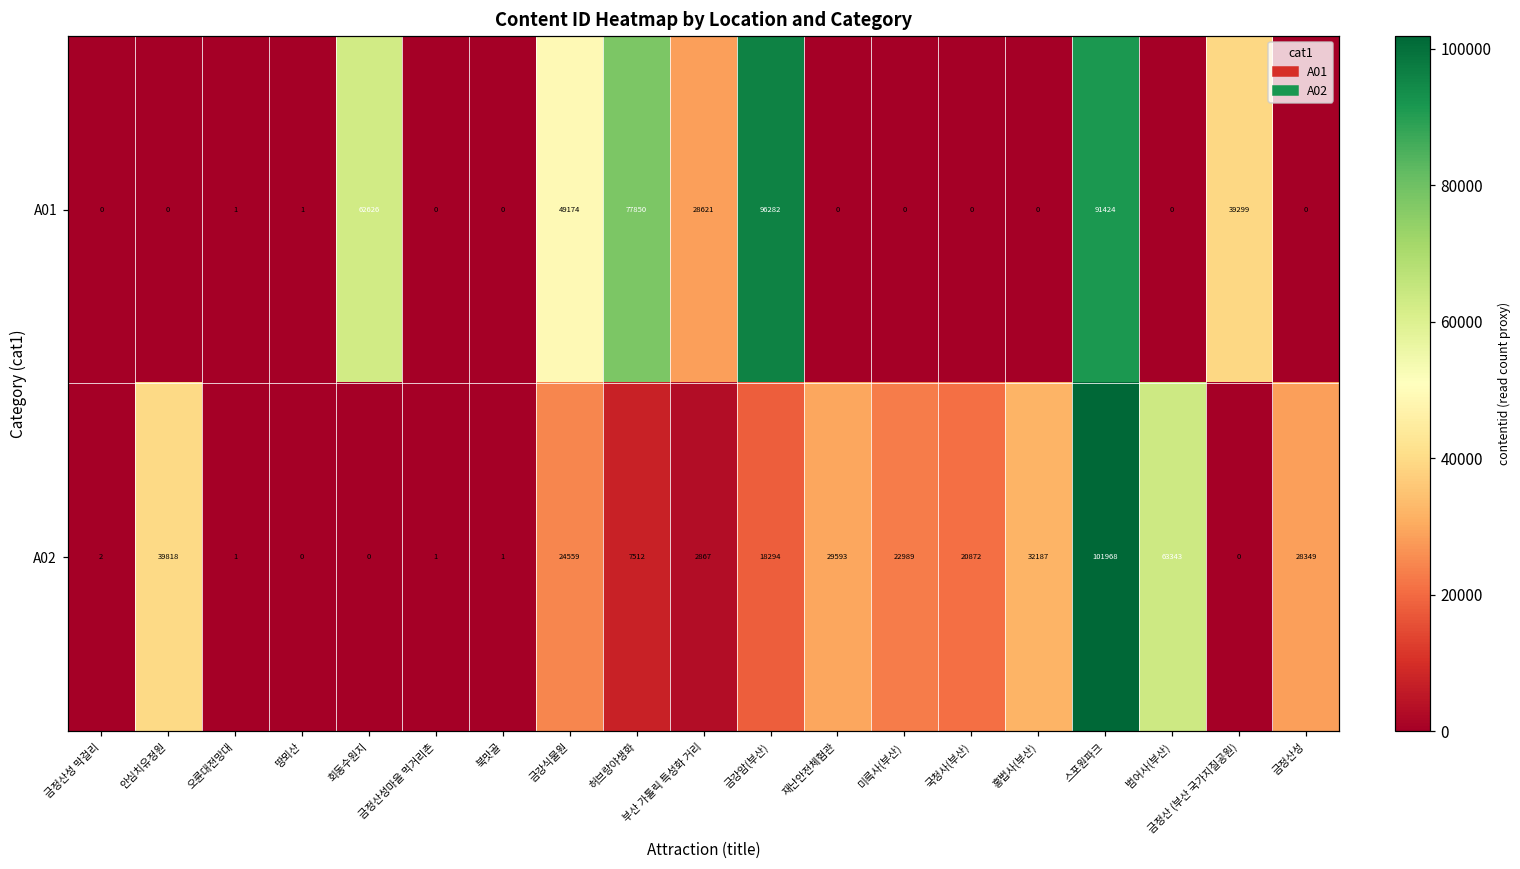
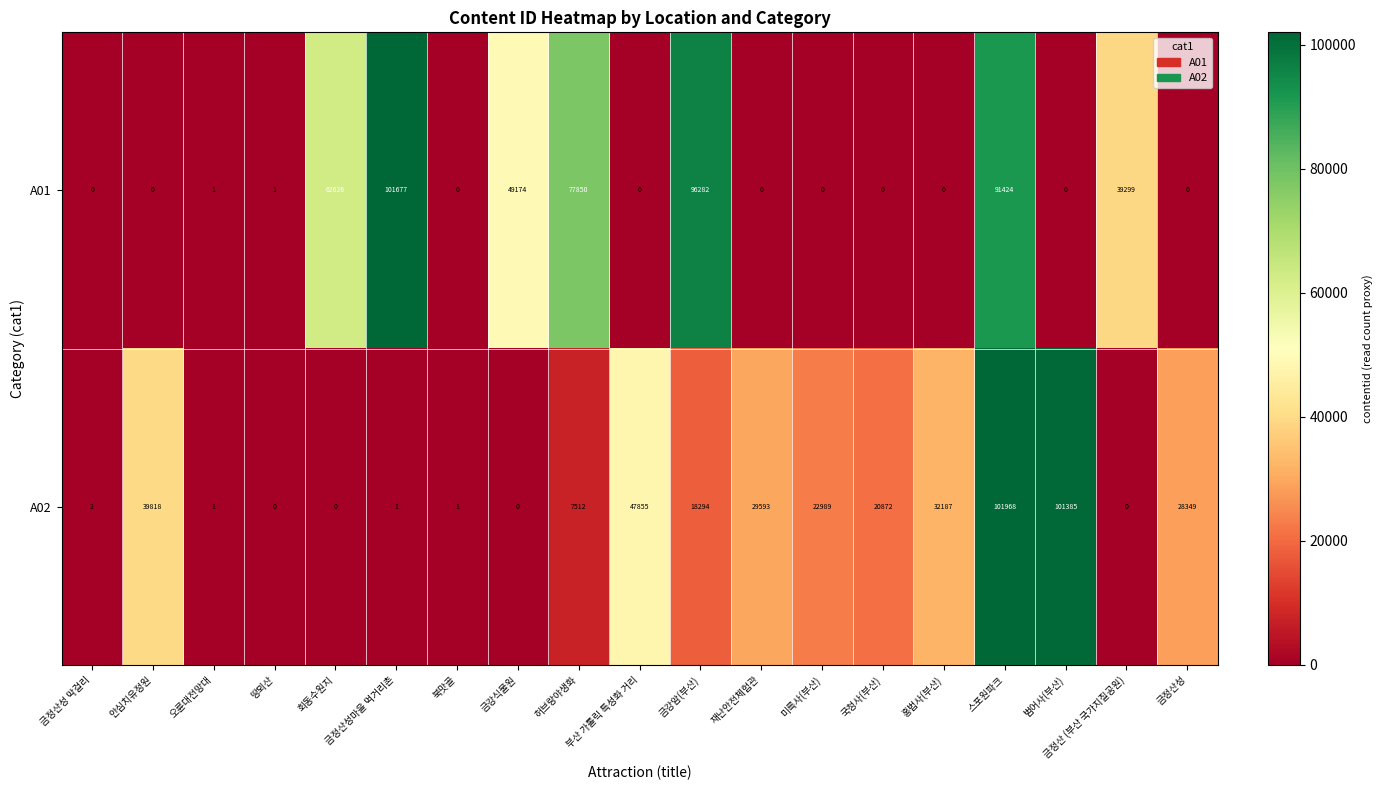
A01, 금정산성마을 먹거리촌: 0 -> 101677
A01, 부산 가톨릭 특성화 거리: 28621 -> 0
A02, 금강식물원: 24559 -> 0
A02, 부산 가톨릭 특성화 거리: 2867 -> 47855
A02, 범어사(부산): 63343 -> 101385
